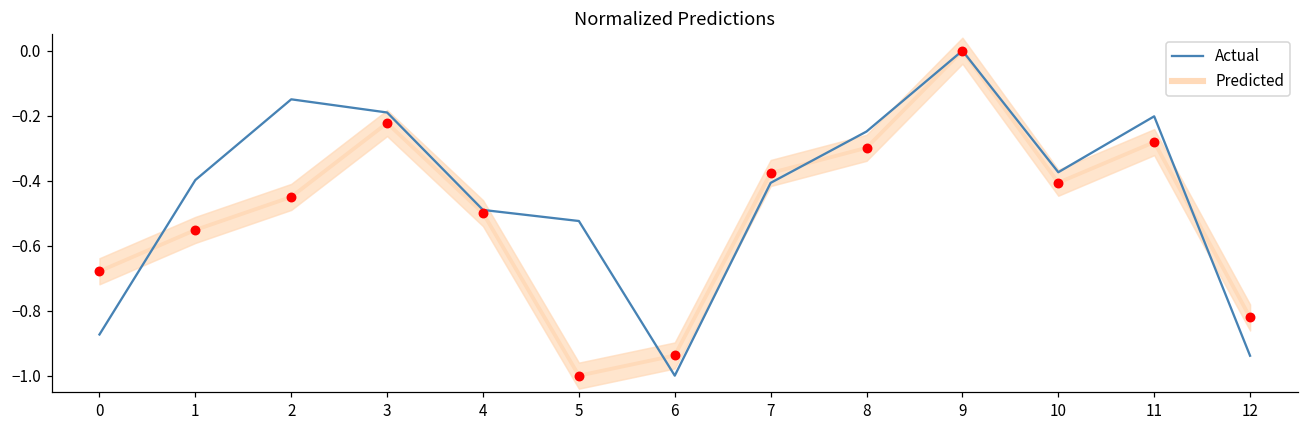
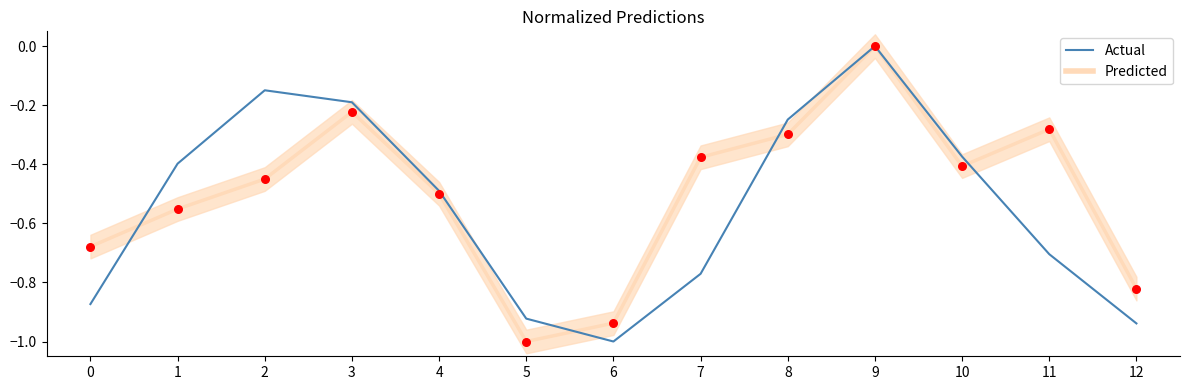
Actual, 5: -0.52 -> -0.92
Actual, 7: -0.41 -> -0.77
Actual, 11: -0.20 -> -0.70
